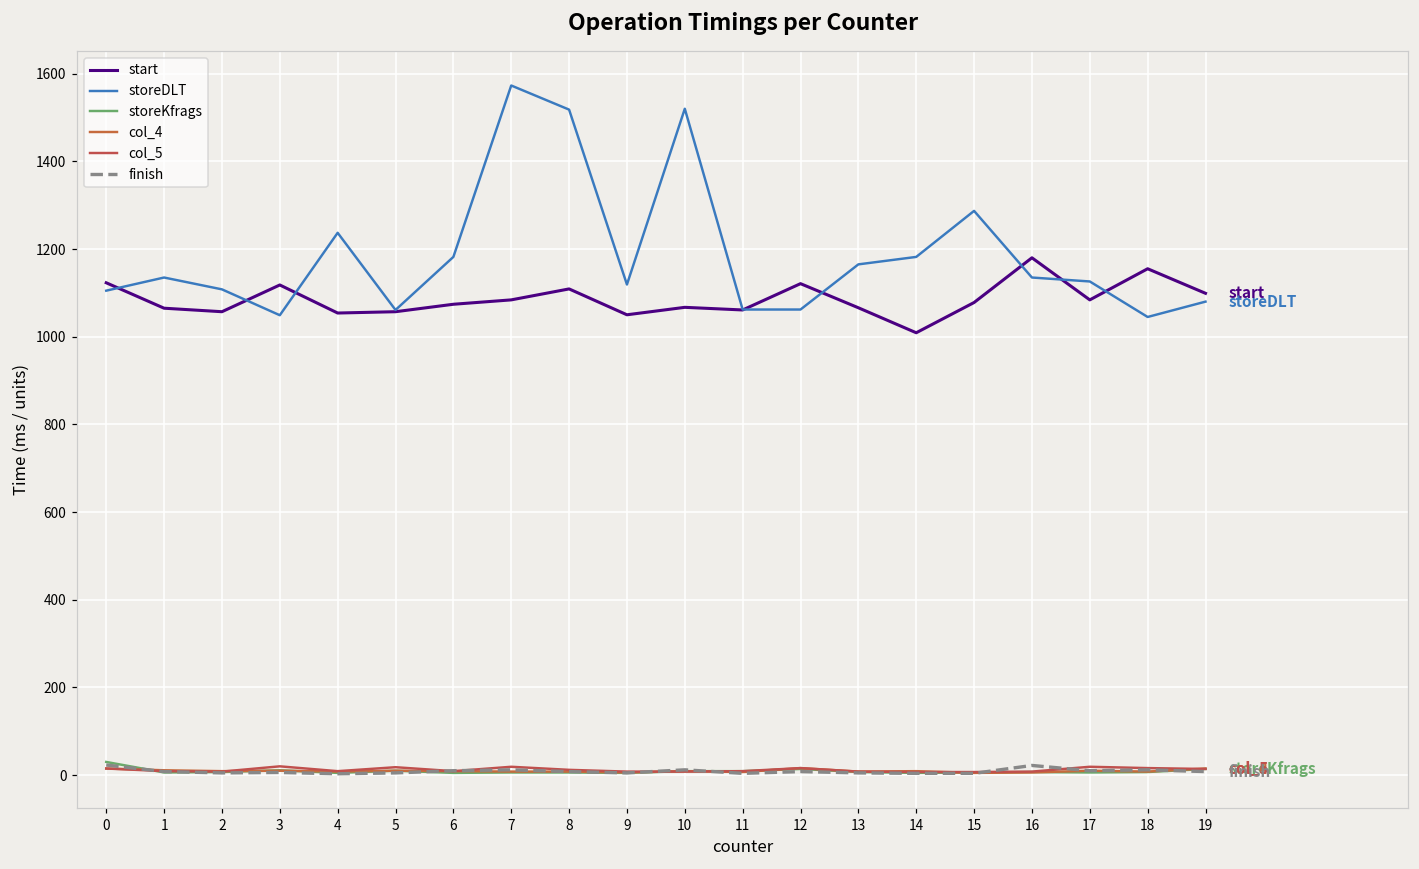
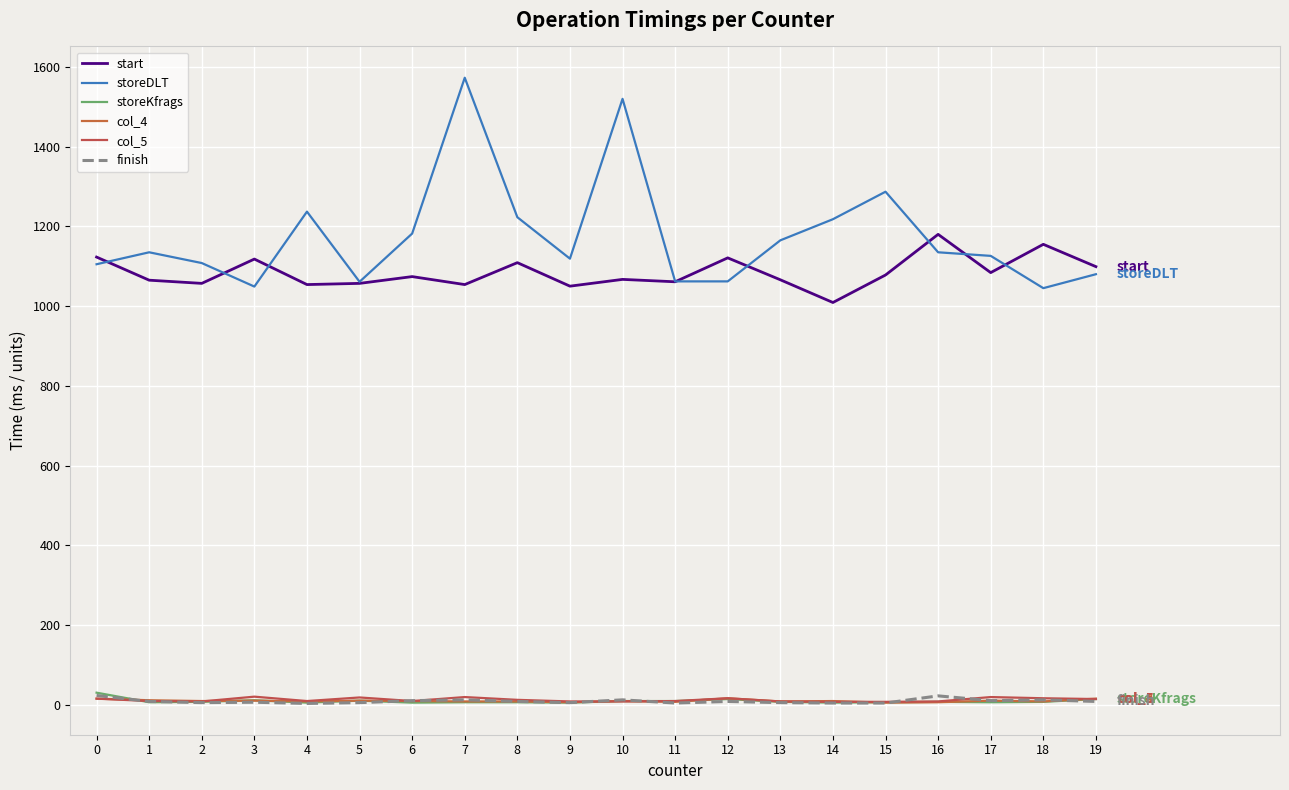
start, 7: 1080 -> 1050
storeDLT, 8: 1520 -> 1220
storeDLT, 14: 1180 -> 1220
